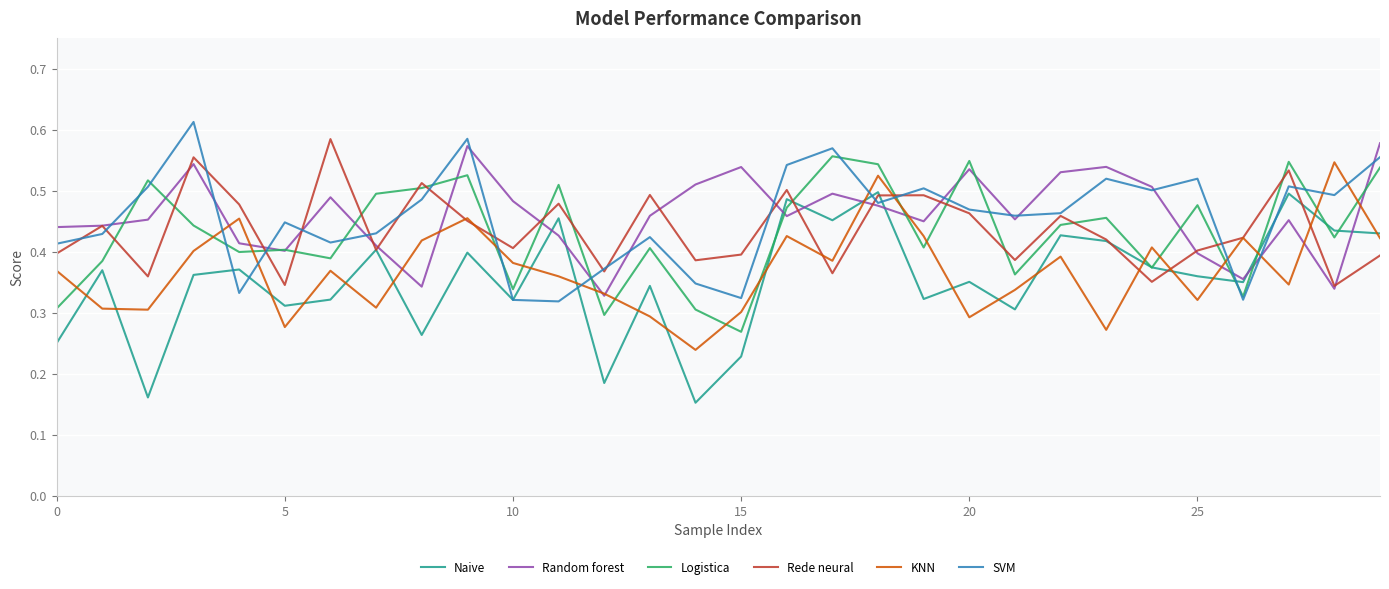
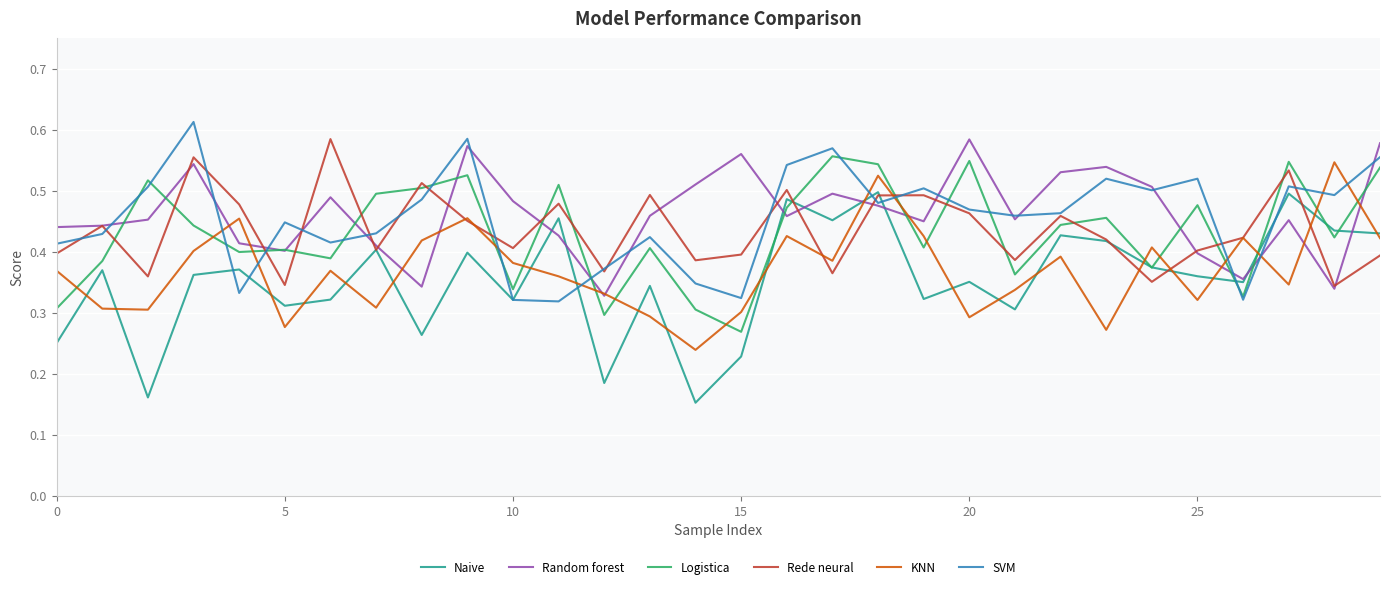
Random forest, 15: 0.54 -> 0.56
Random forest, 20: 0.54 -> 0.58
